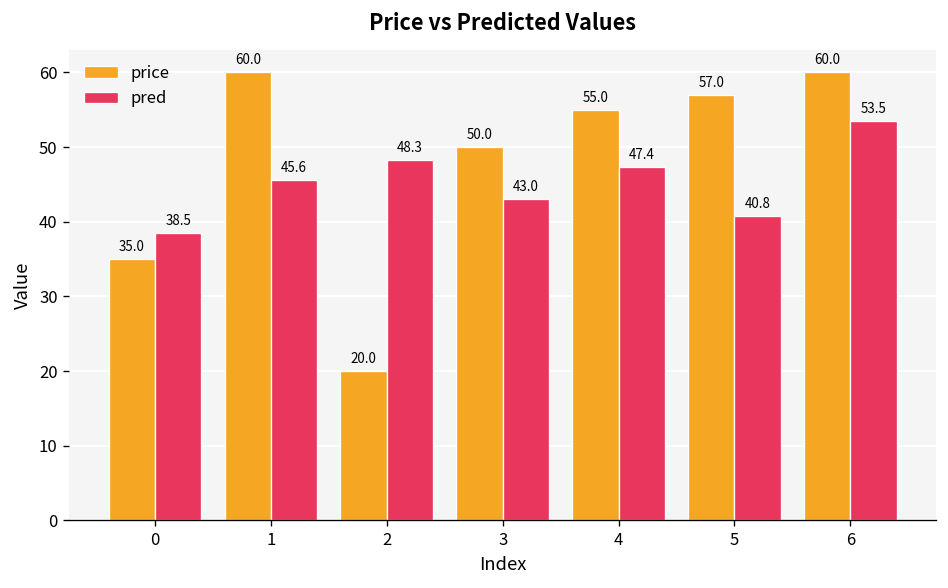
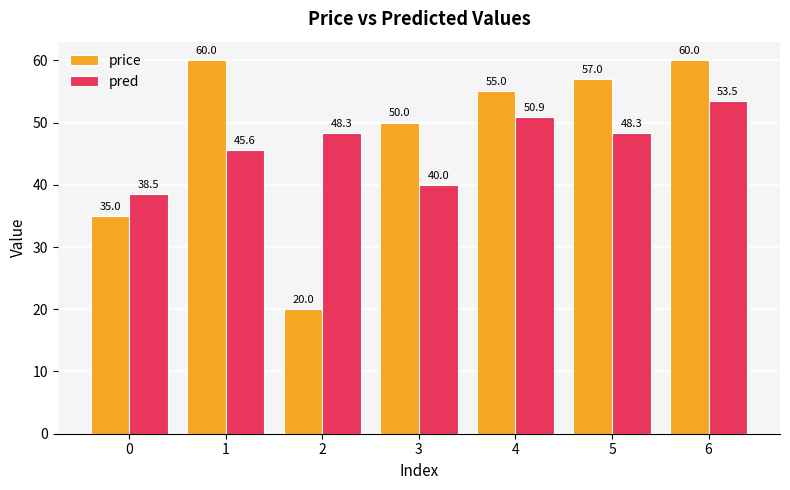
pred, 3: 43.0 -> 40.0
pred, 4: 47.4 -> 50.9
pred, 5: 40.8 -> 48.3
